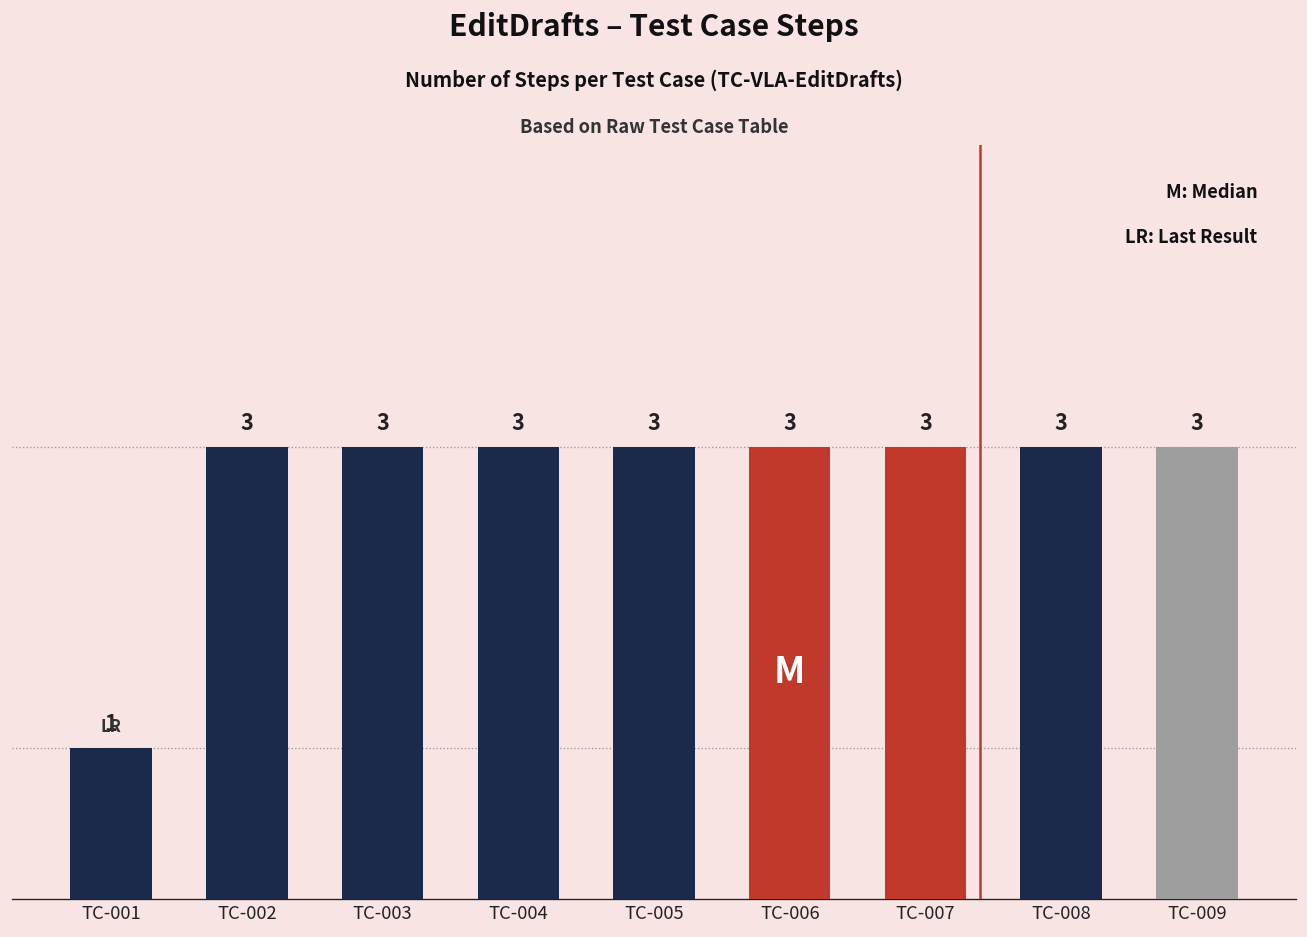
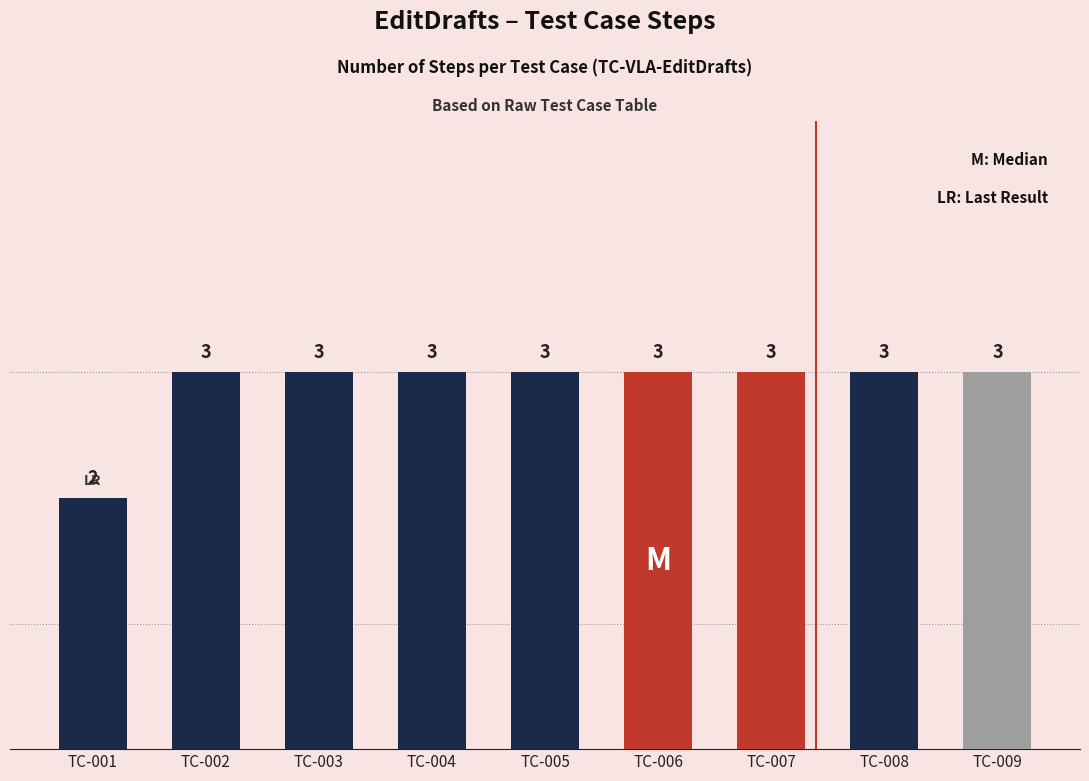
TC-001: 1 -> 2
